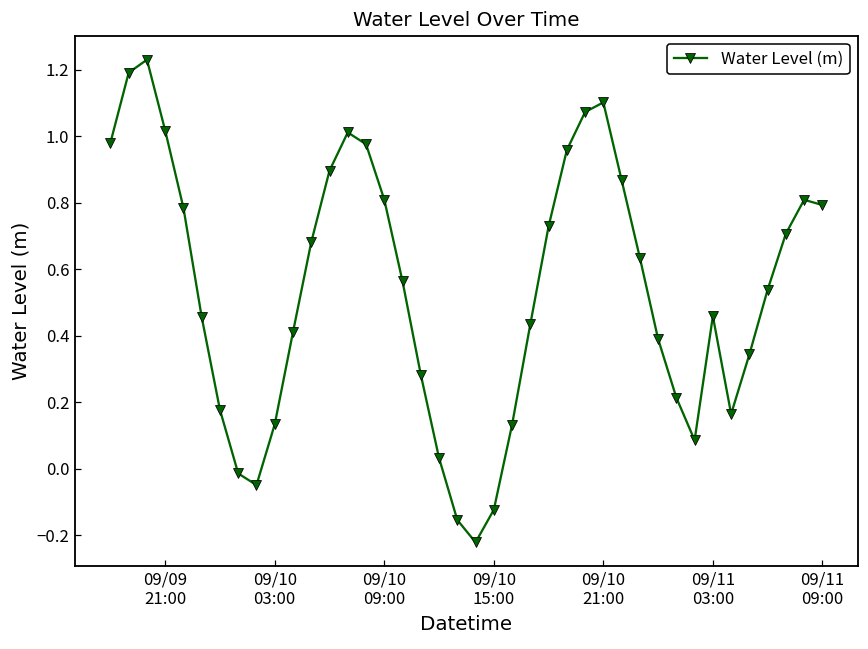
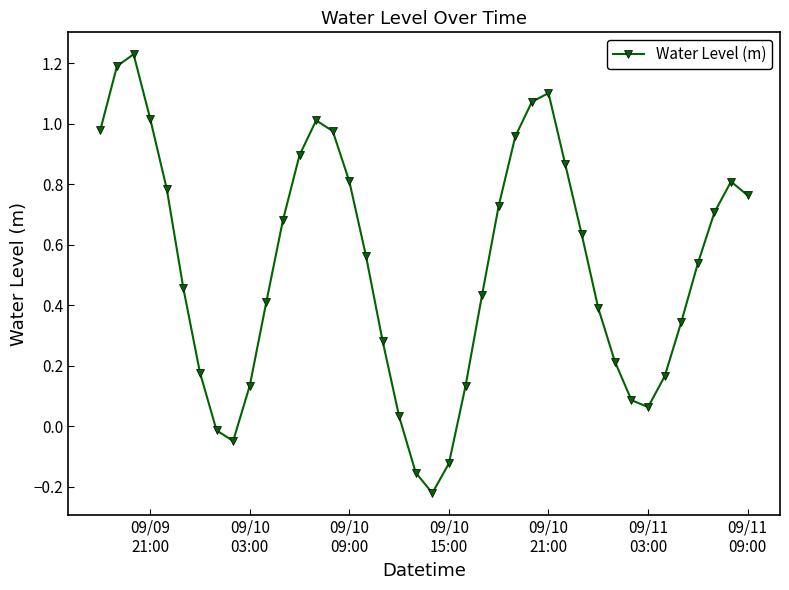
09/11 03:00: 0.46 -> 0.06
09/11 09:00: 0.79 -> 0.76
